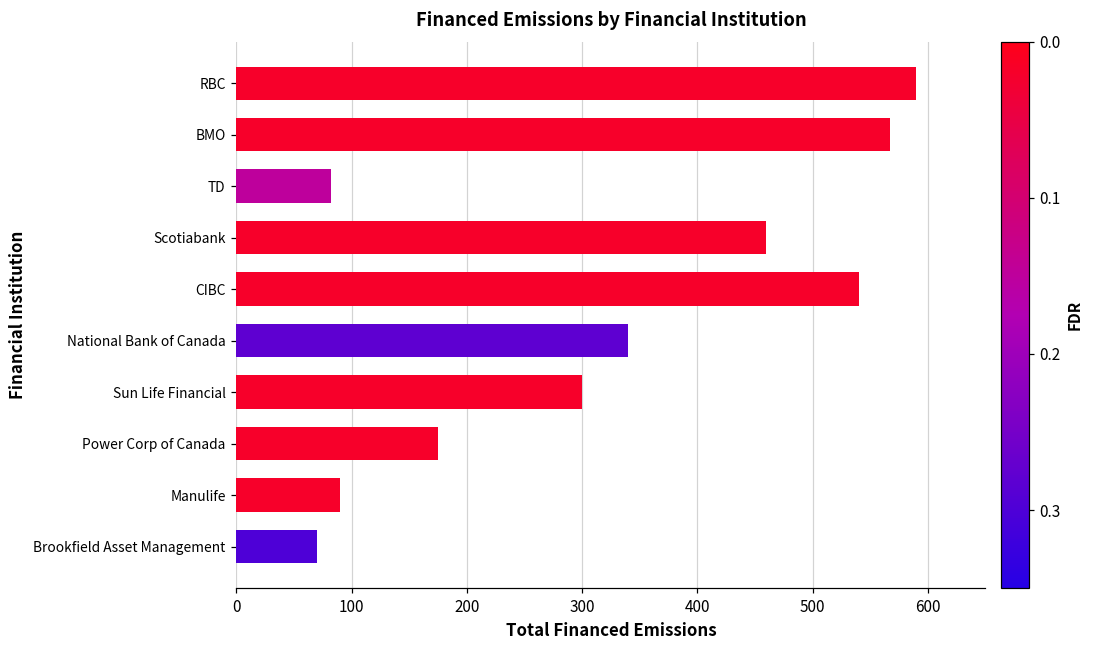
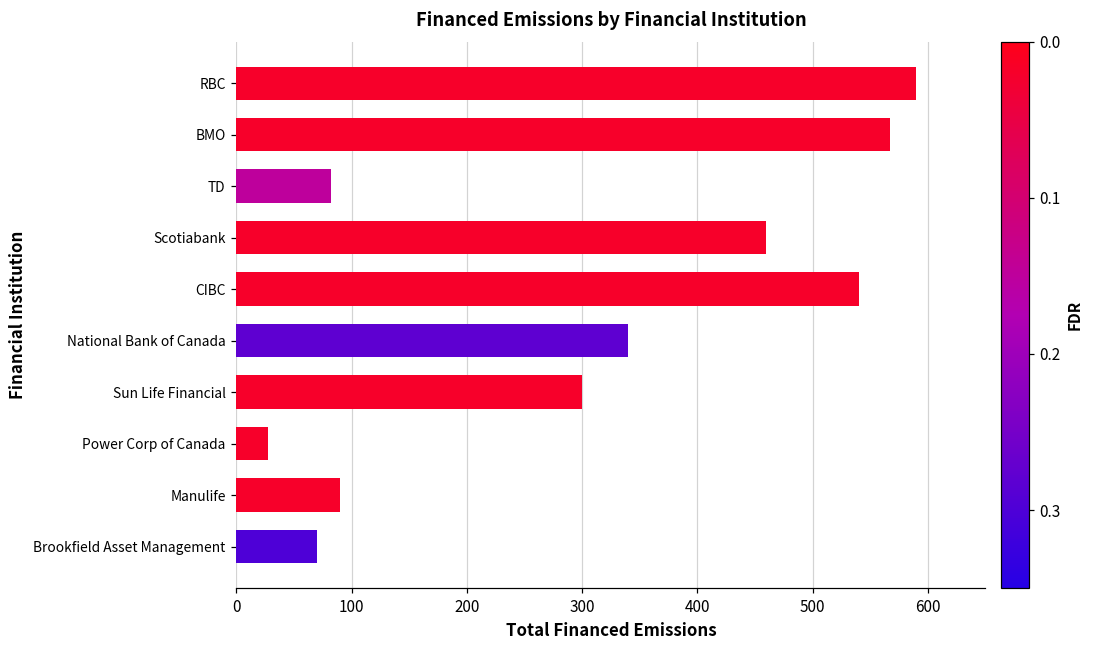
Power Corp of Canada: 175 -> 27
